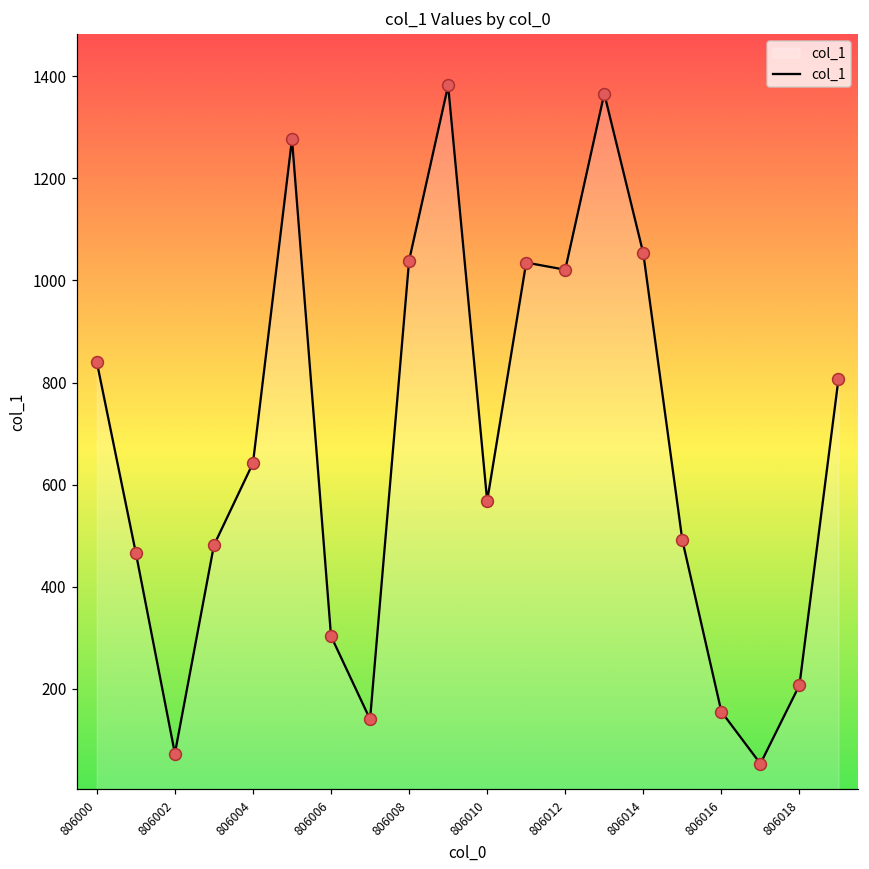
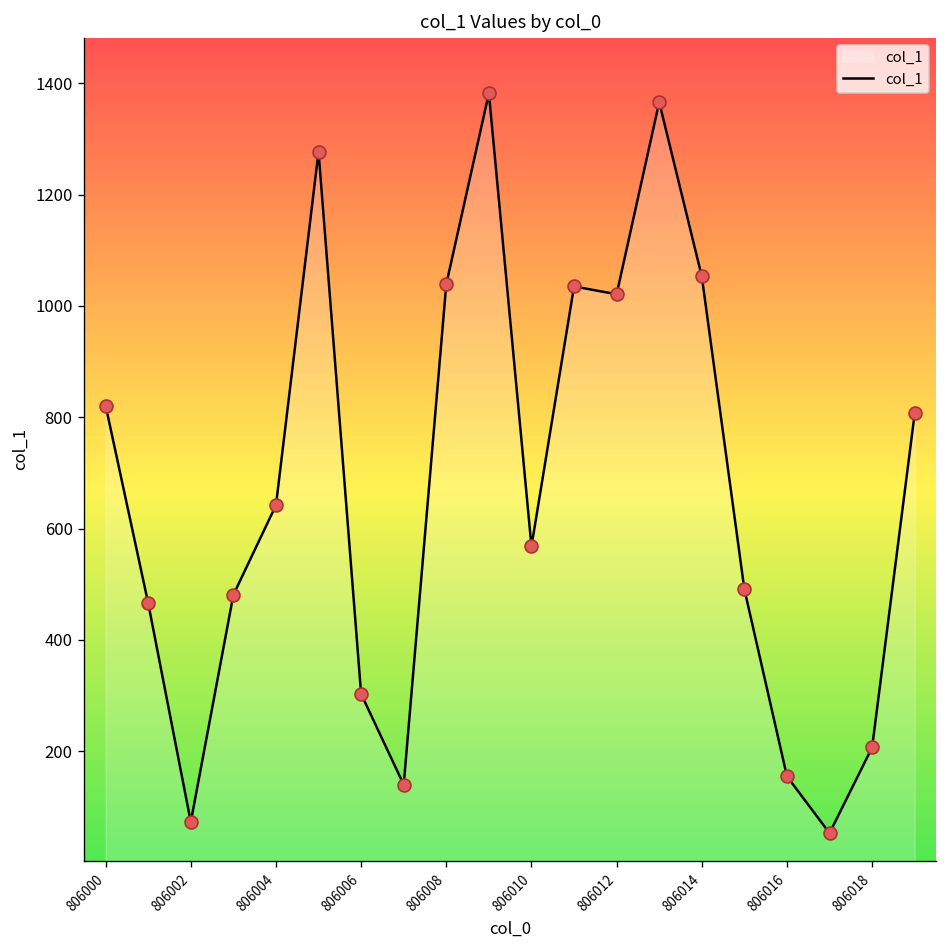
806000: 840 -> 820
